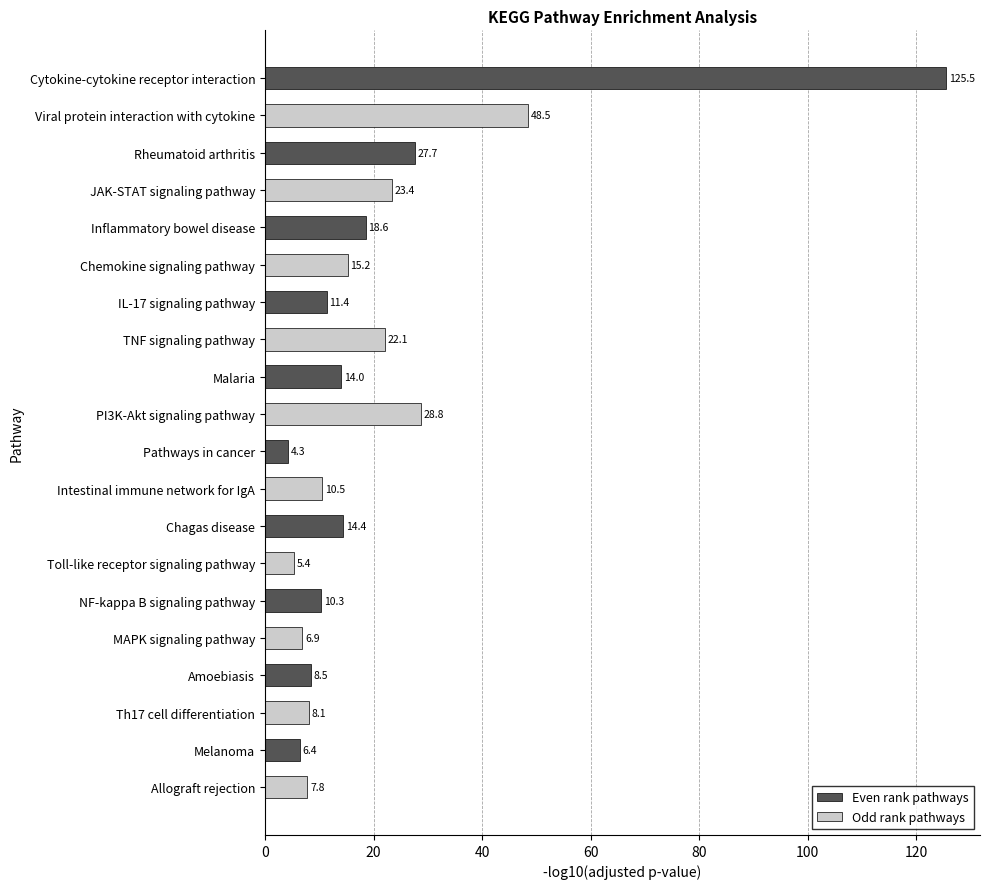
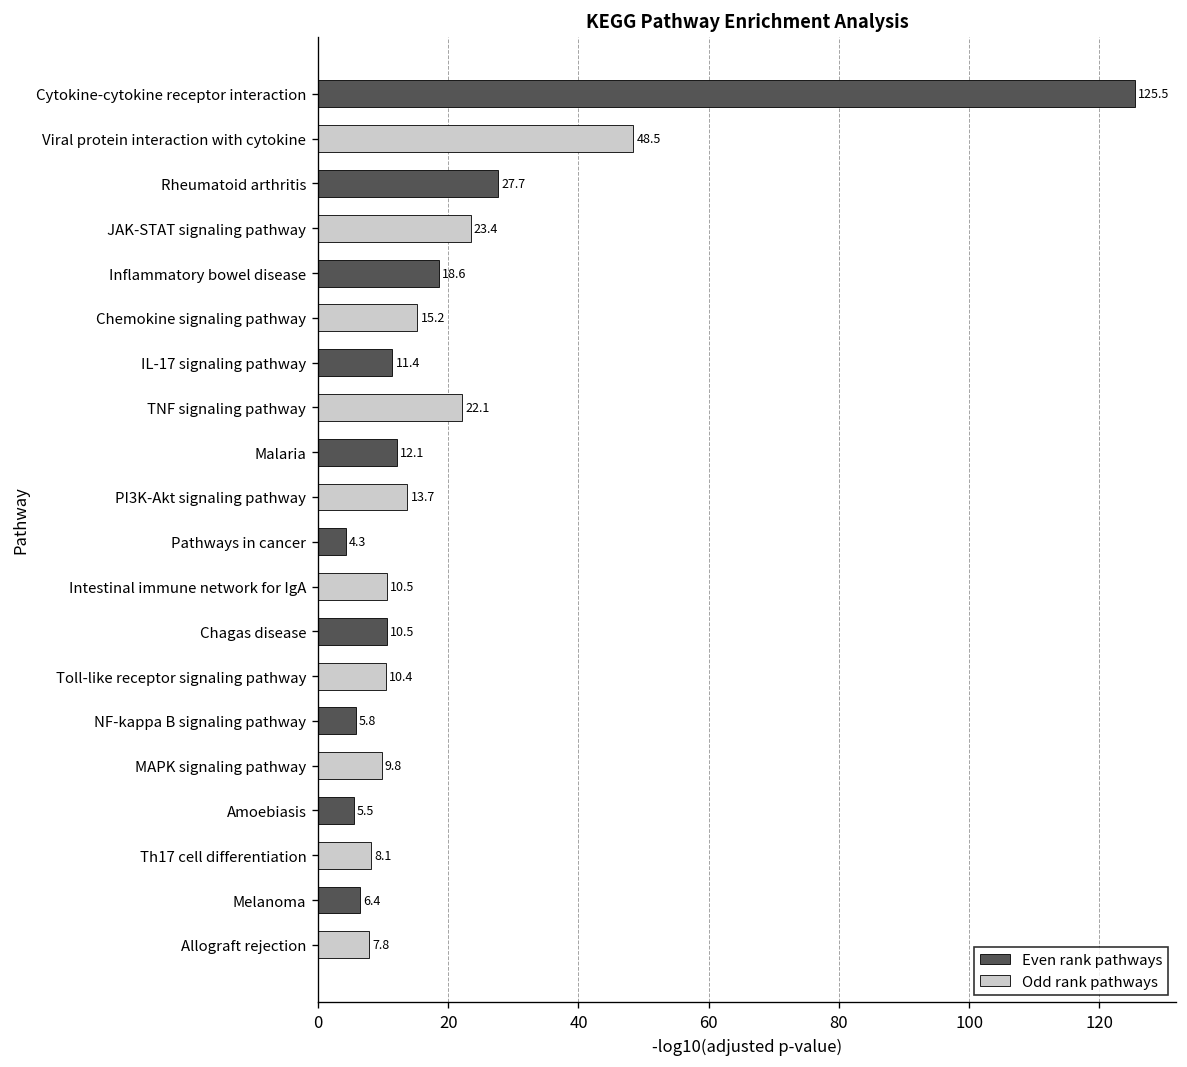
Even rank pathways, Malaria: 14.0 -> 12.1
Odd rank pathways, PI3K-Akt signaling pathway: 28.8 -> 13.7
Even rank pathways, Chagas disease: 14.4 -> 10.5
Odd rank pathways, Toll-like receptor signaling pathway: 5.4 -> 10.4
Even rank pathways, NF-kappa B signaling pathway: 10.3 -> 5.8
Odd rank pathways, MAPK signaling pathway: 6.9 -> 9.8
Even rank pathways, Amoebiasis: 8.5 -> 5.5
